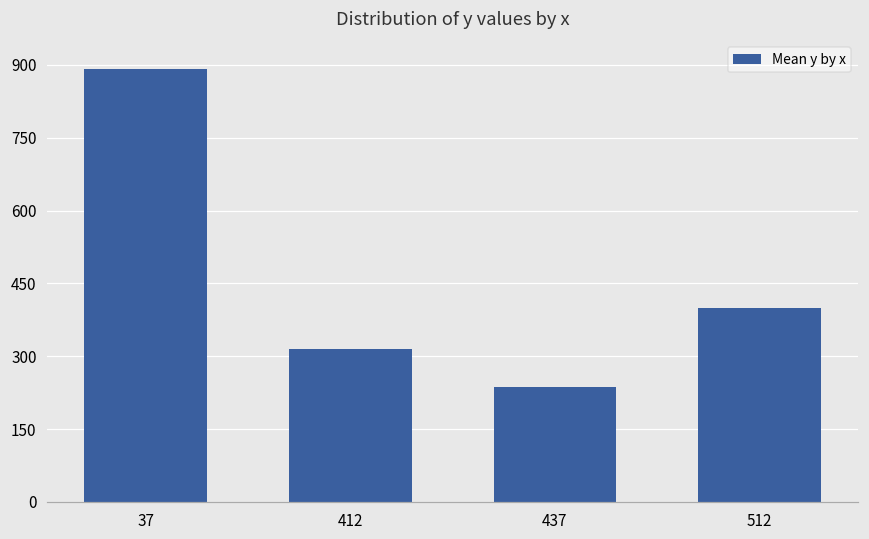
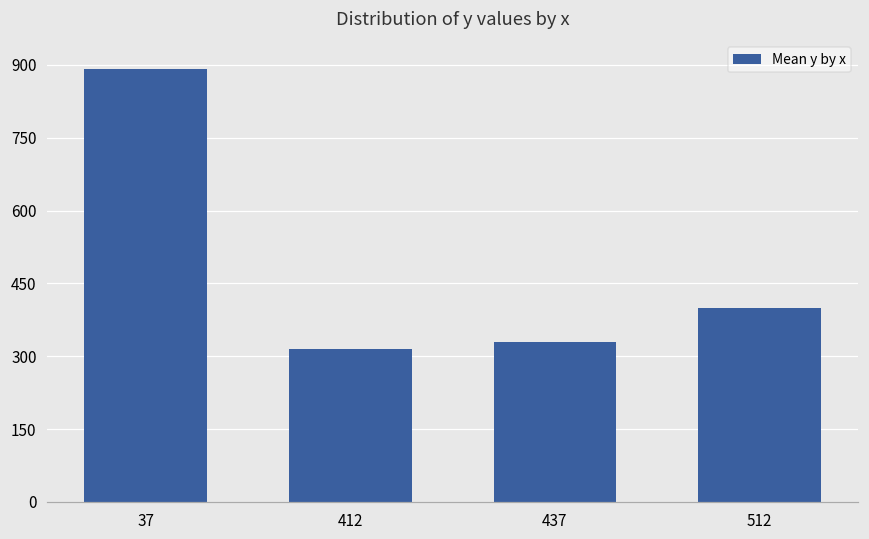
437: 240 -> 330
